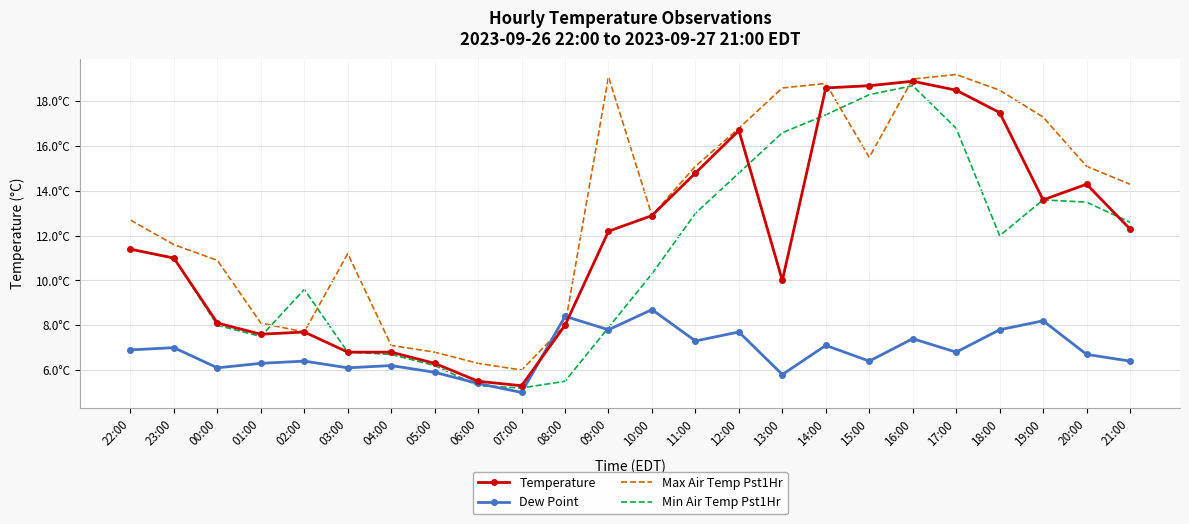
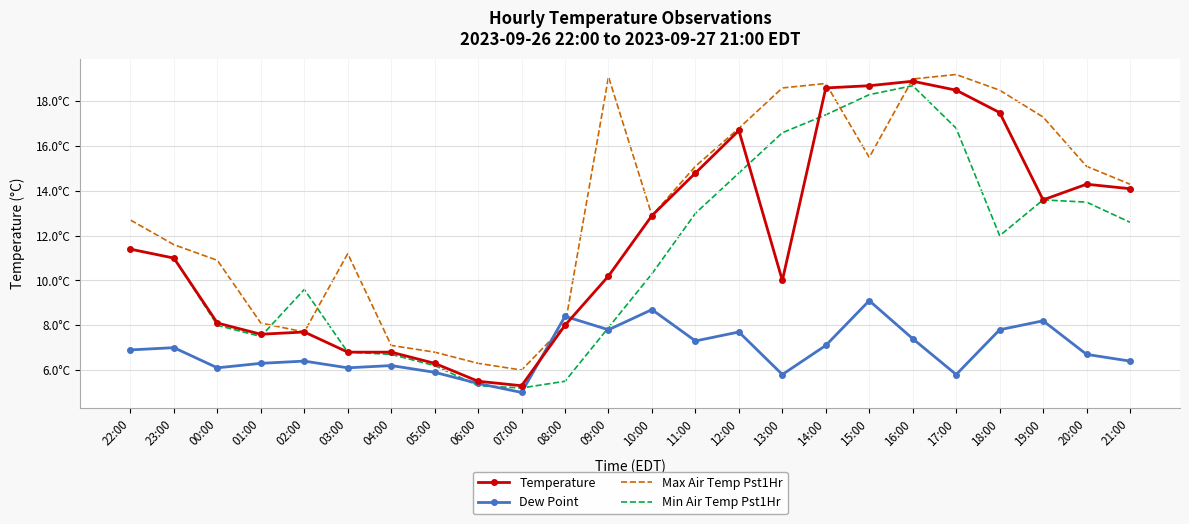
Temperature, 09:00: 12.2°C -> 10.2°C
Dew Point, 15:00: 6.4°C -> 9.1°C
Dew Point, 17:00: 6.8°C -> 5.8°C
Temperature, 21:00: 12.3°C -> 14.1°C
